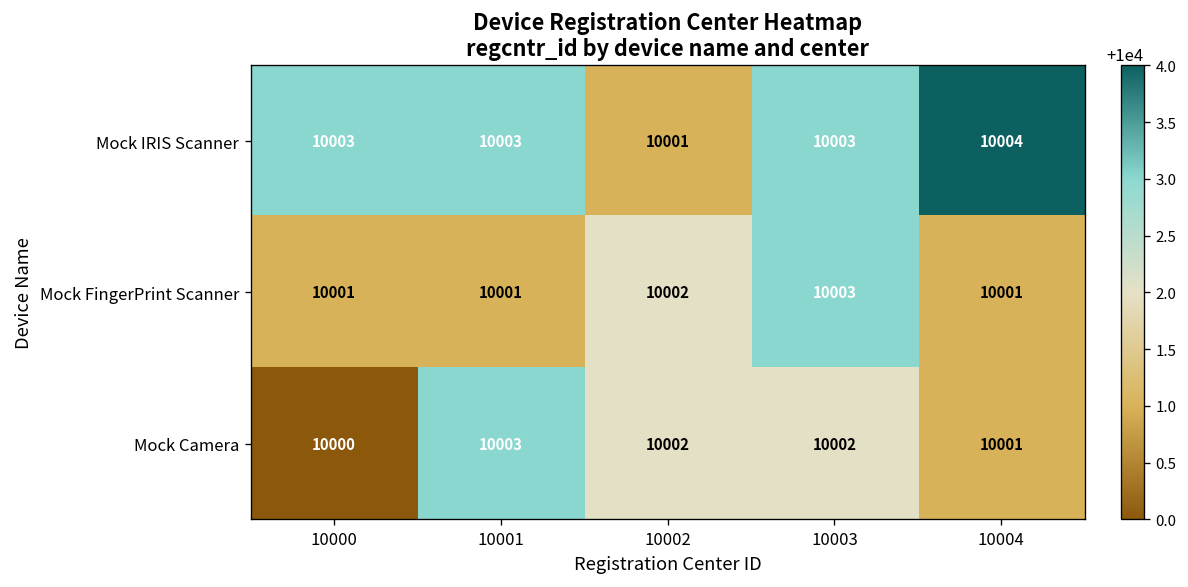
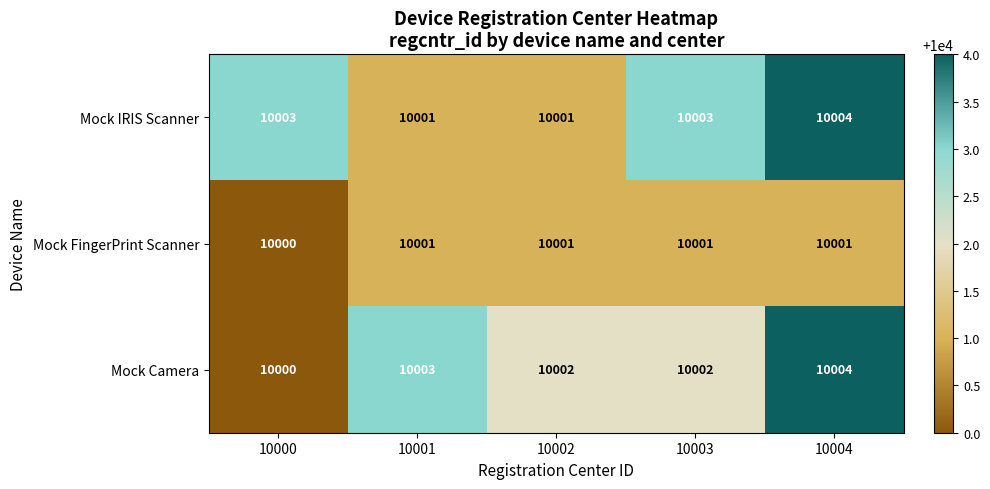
Mock IRIS Scanner, 10001: 10003 -> 10001
Mock FingerPrint Scanner, 10000: 10001 -> 10000
Mock FingerPrint Scanner, 10002: 10002 -> 10001
Mock FingerPrint Scanner, 10003: 10003 -> 10001
Mock Camera, 10004: 10001 -> 10004
